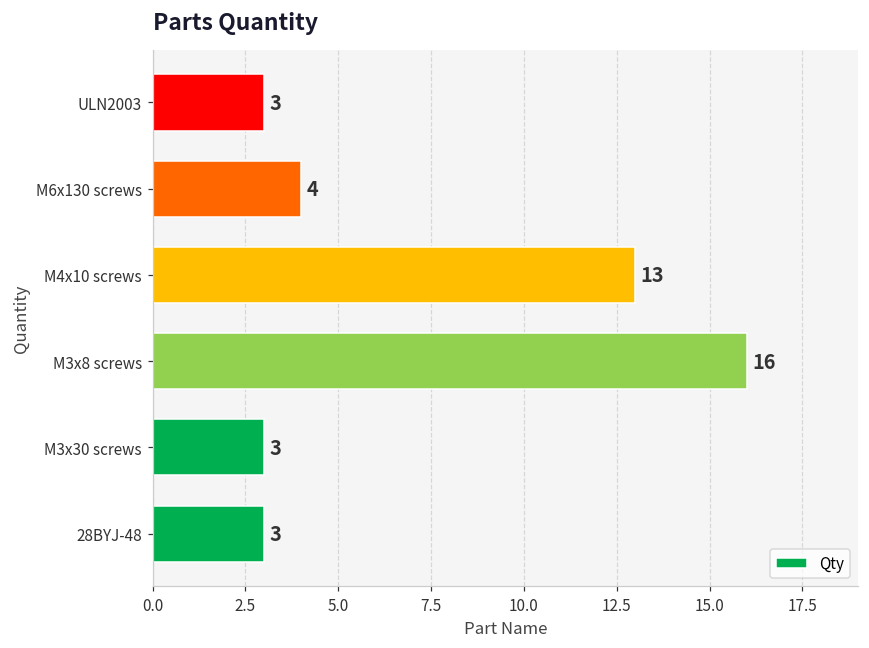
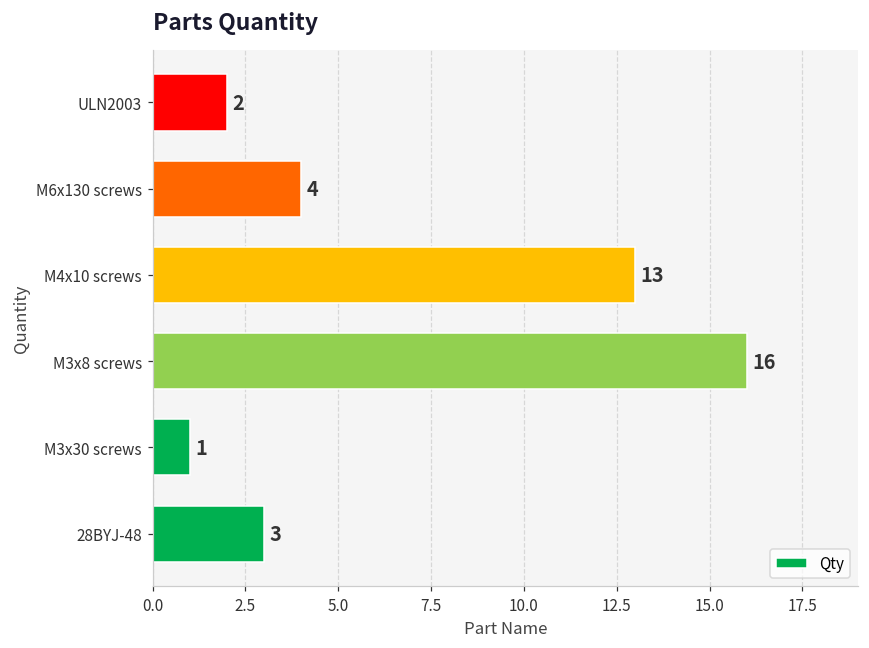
ULN2003: 3 -> 2
M3x30 screws: 3 -> 1
